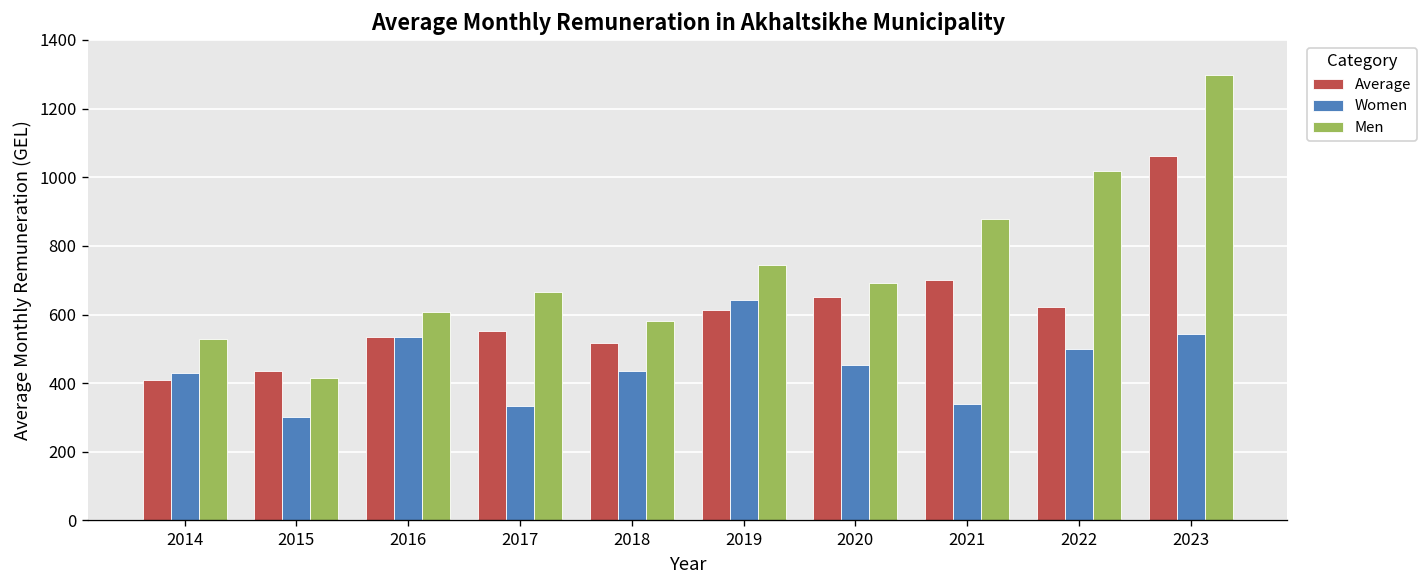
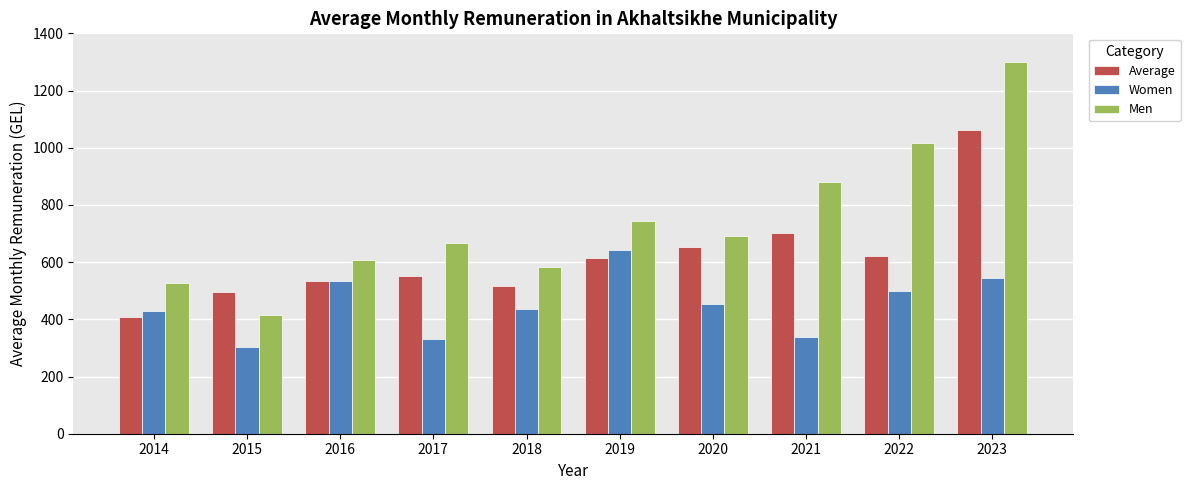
Average, 2015: 440 -> 500
